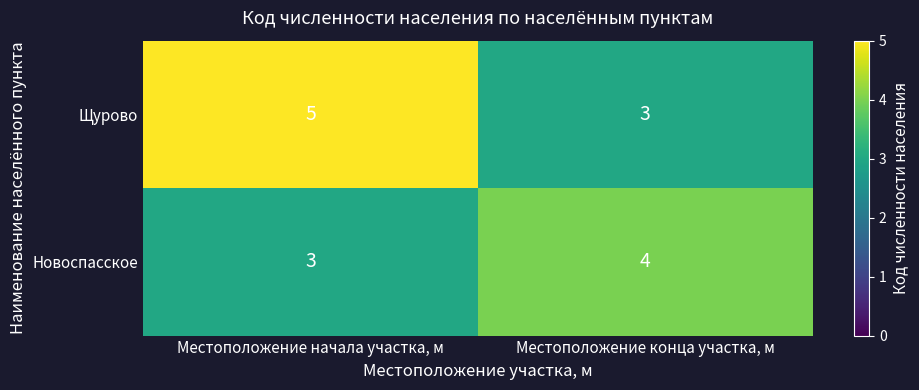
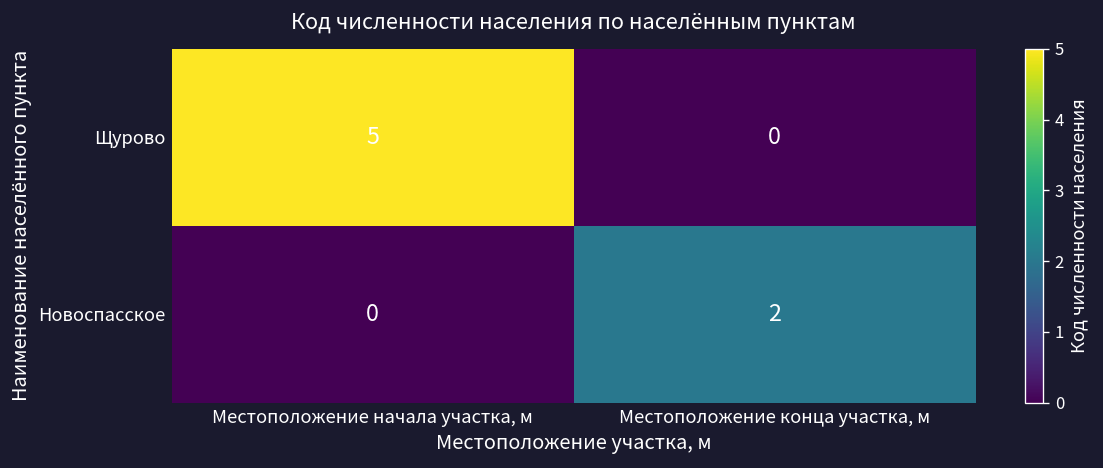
Щурово, Местоположение конца участка, м: 3 -> 0
Новоспасское, Местоположение начала участка, м: 3 -> 0
Новоспасское, Местоположение конца участка, м: 4 -> 2
